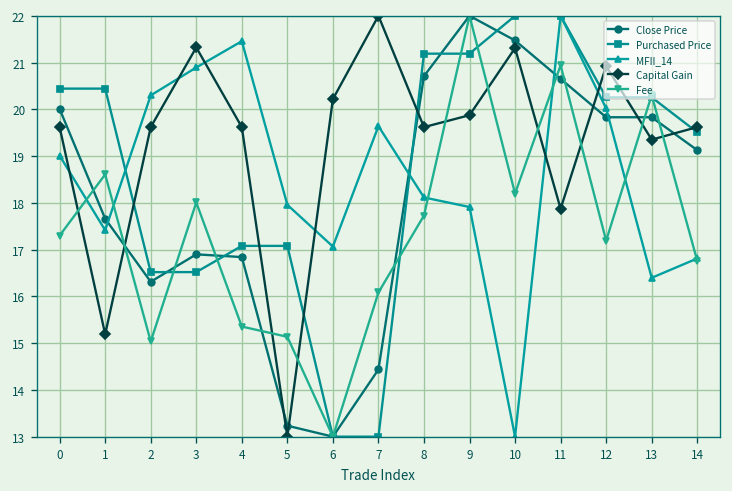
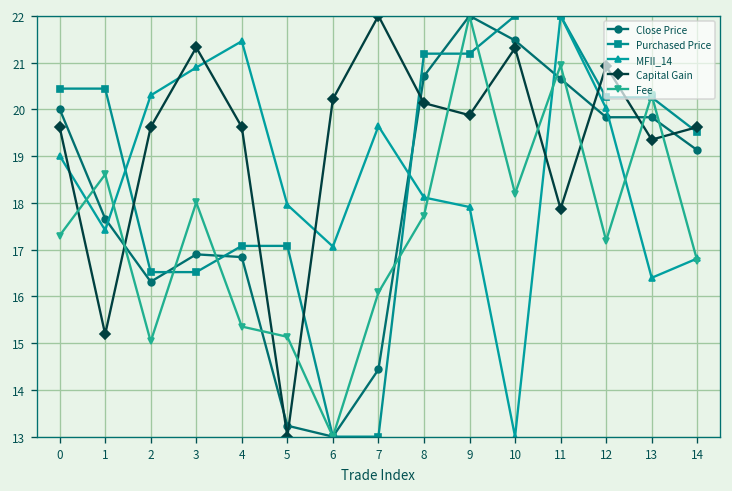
Capital Gain, 8: 19.6 -> 20.1
